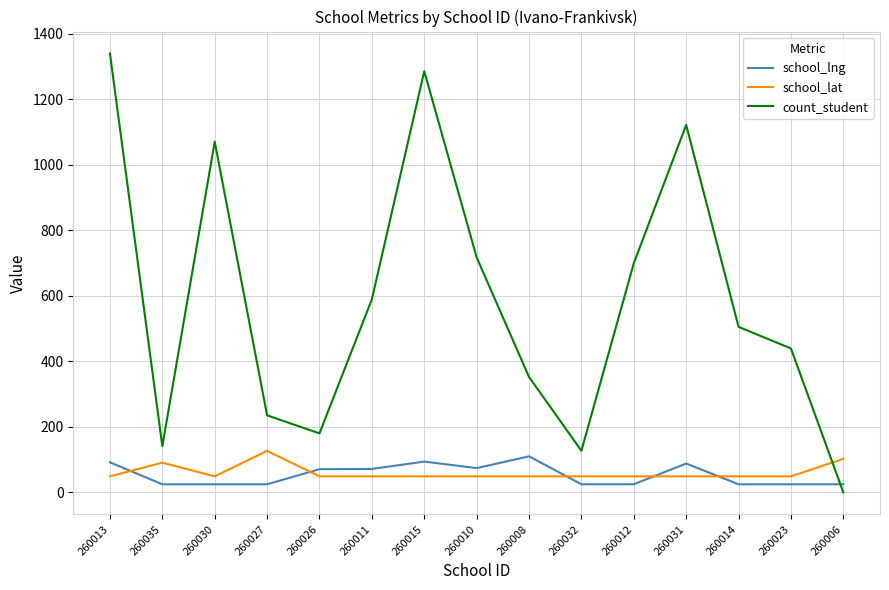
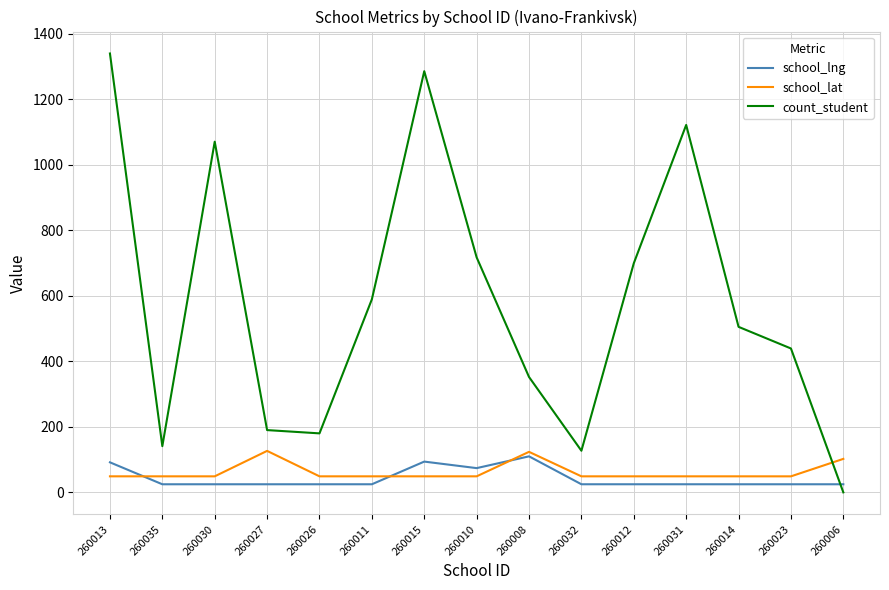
school_lat, 260035: 90 -> 50
count_student, 260027: 240 -> 190
school_lng, 260026: 70 -> 20
school_lng, 260011: 70 -> 20
school_lat, 260008: 50 -> 120
school_lng, 260031: 90 -> 20
